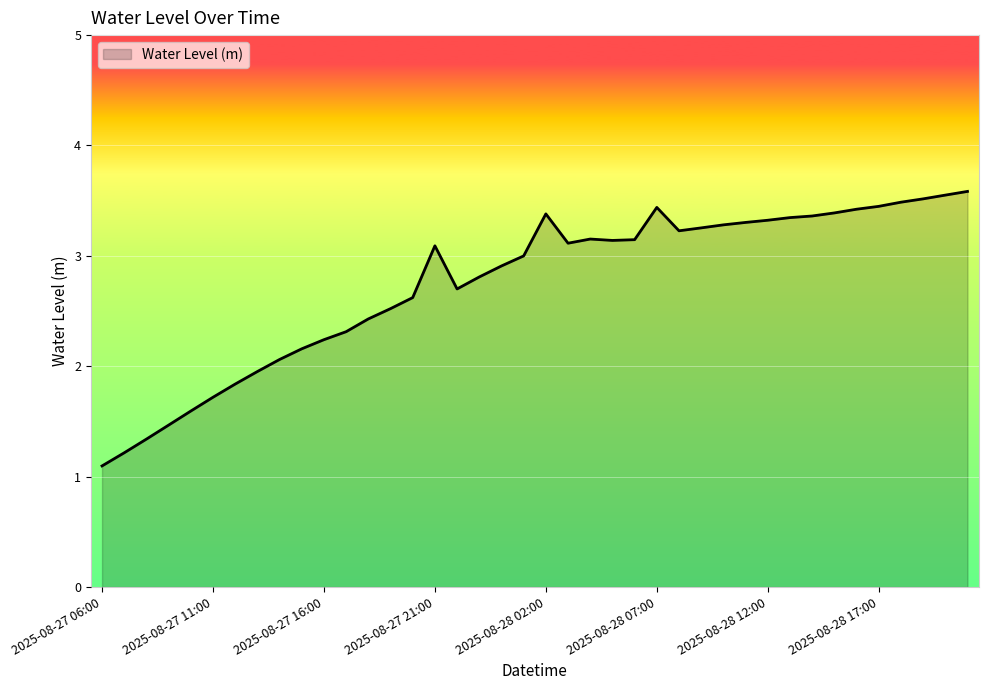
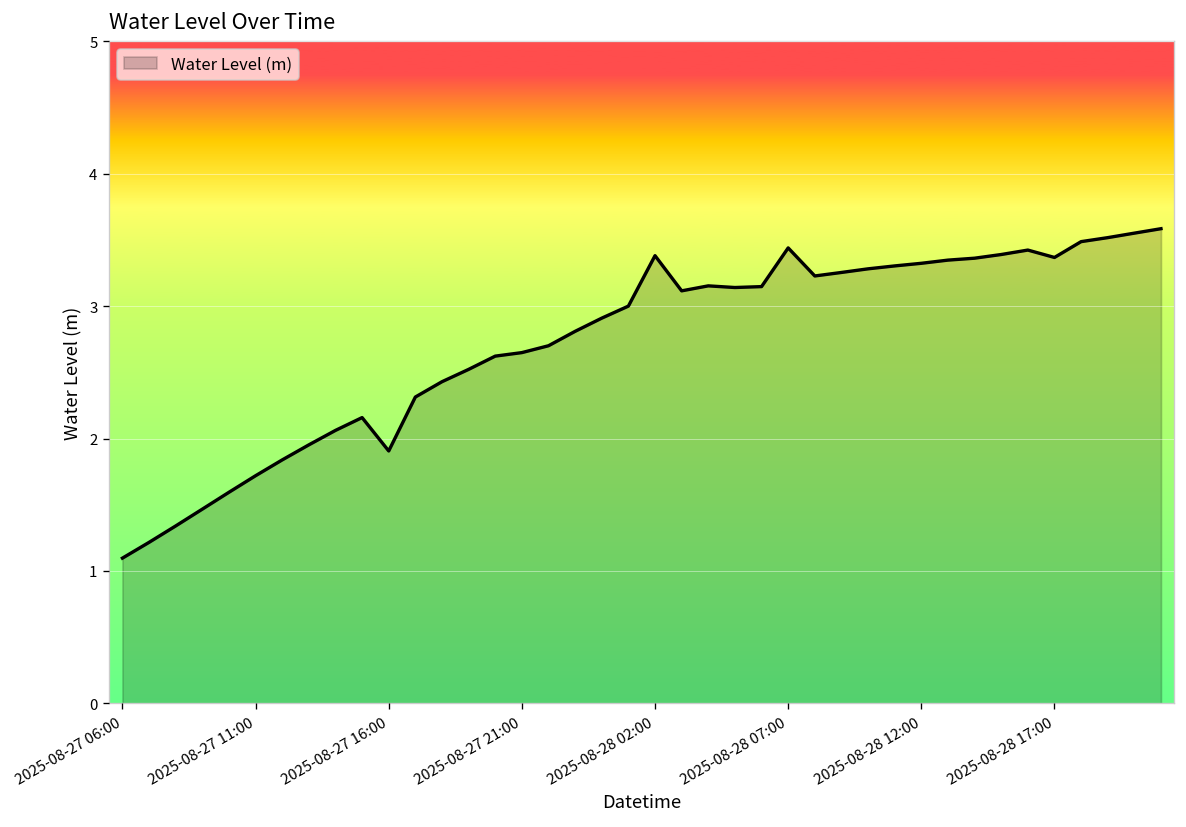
2025-08-27 16:00: 2.24 -> 1.91
2025-08-27 21:00: 3.09 -> 2.65
2025-08-28 17:00: 3.45 -> 3.37
